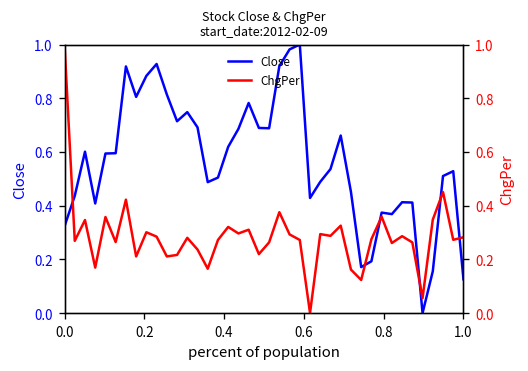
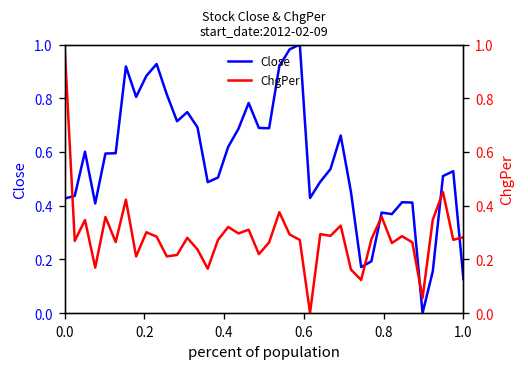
Close, 0.0: 0.32 -> 0.43
